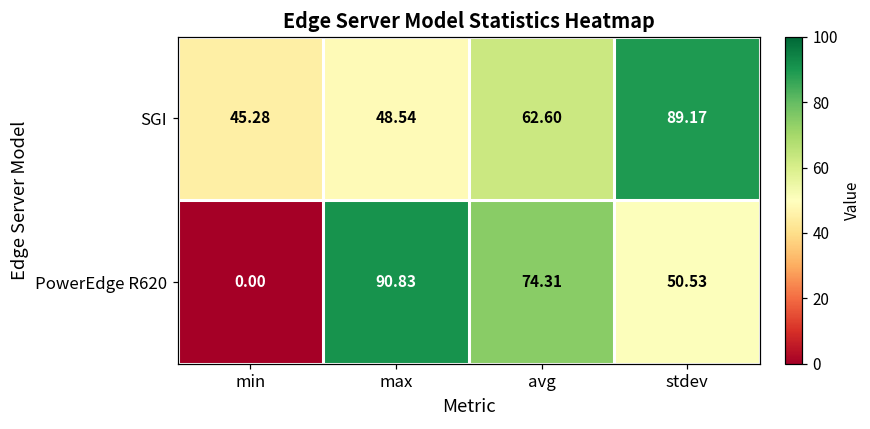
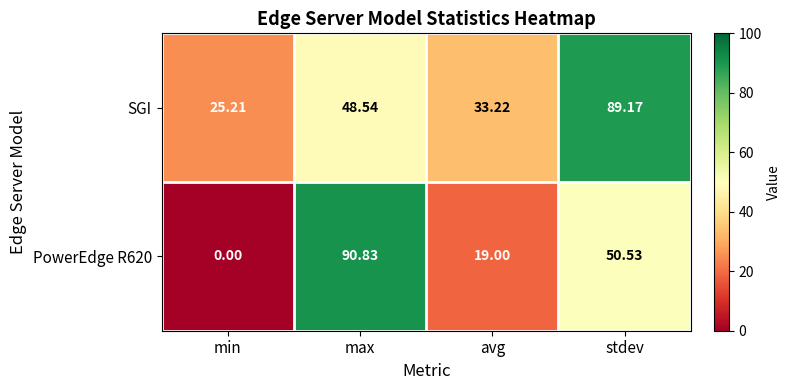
SGI, min: 45.28 -> 25.21
SGI, avg: 62.60 -> 33.22
PowerEdge R620, avg: 74.31 -> 19.00
